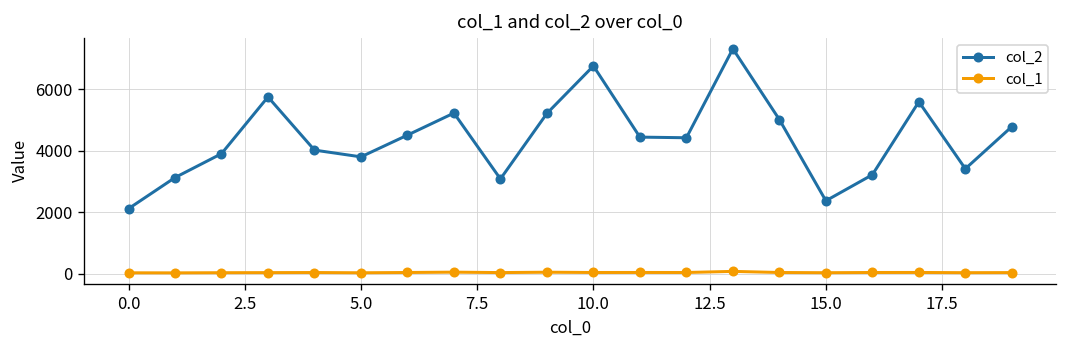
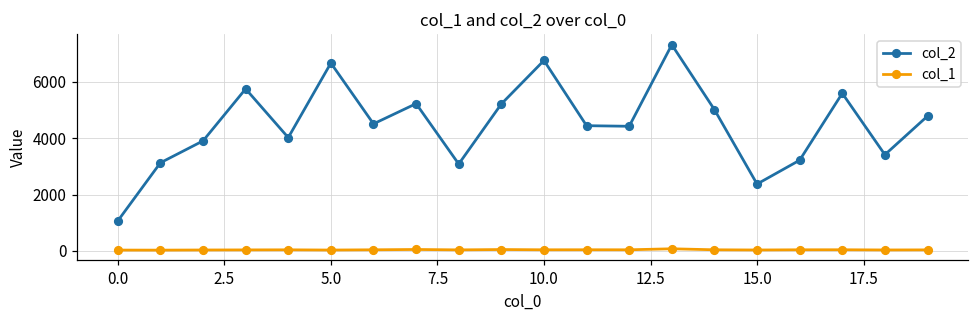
col_2, 0.0: 2100 -> 1100
col_2, 5.0: 3800 -> 6700
